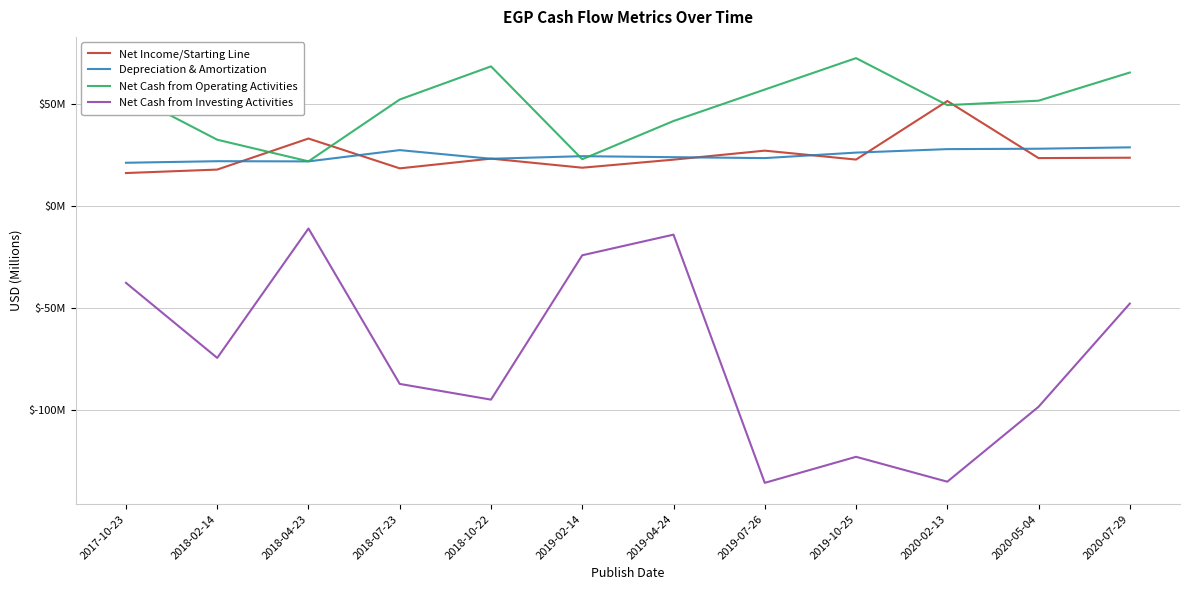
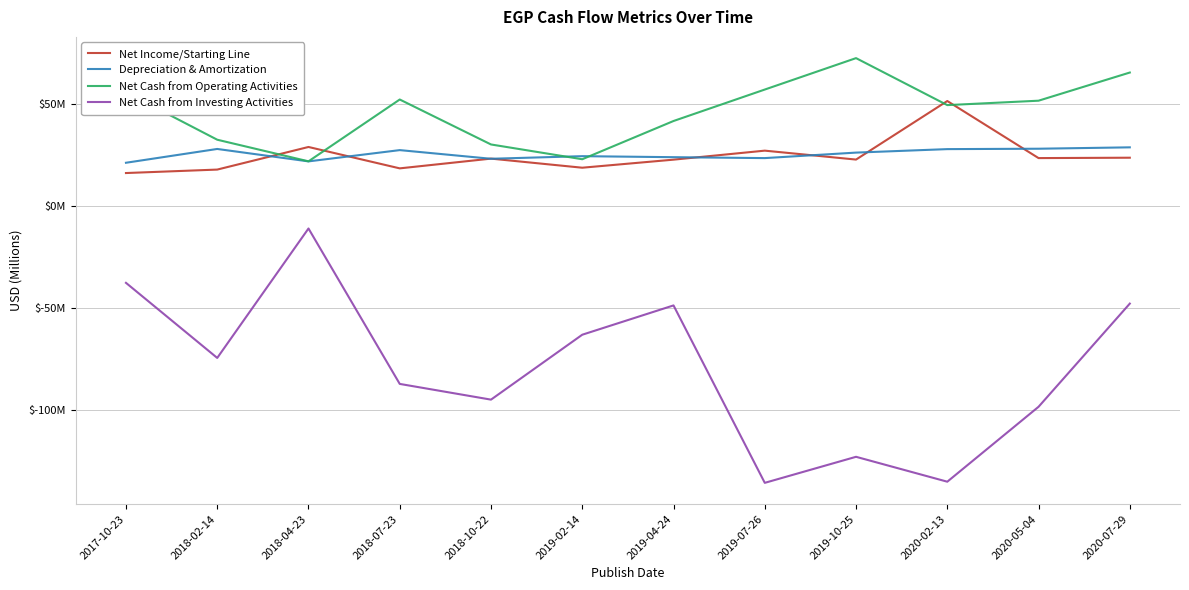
Depreciation & Amortization, 2018-02-14: $22000000 -> $28000000
Net Income/Starting Line, 2018-04-23: $33000000 -> $29000000
Net Cash from Operating Activities, 2018-10-22: $68000000 -> $30000000
Net Cash from Investing Activities, 2019-02-14: $-24000000 -> $-63000000
Net Cash from Investing Activities, 2019-04-24: $-14000000 -> $-49000000
